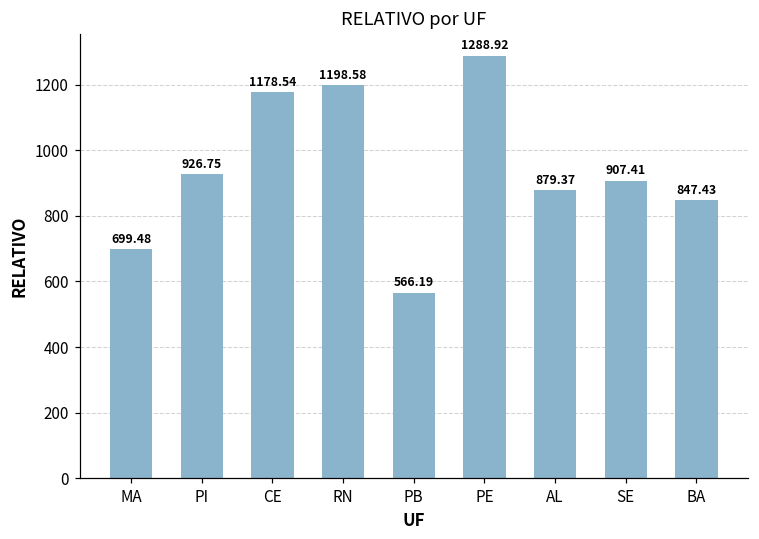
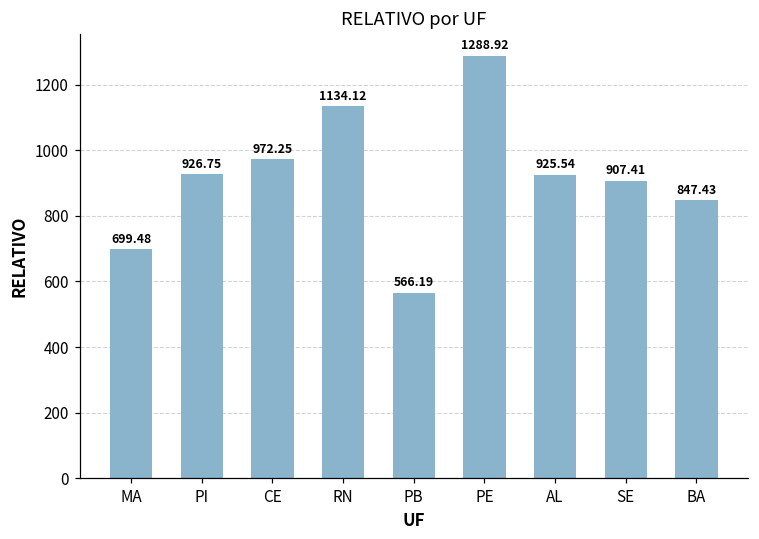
CE: 1178.54 -> 972.25
RN: 1198.58 -> 1134.12
AL: 879.37 -> 925.54
